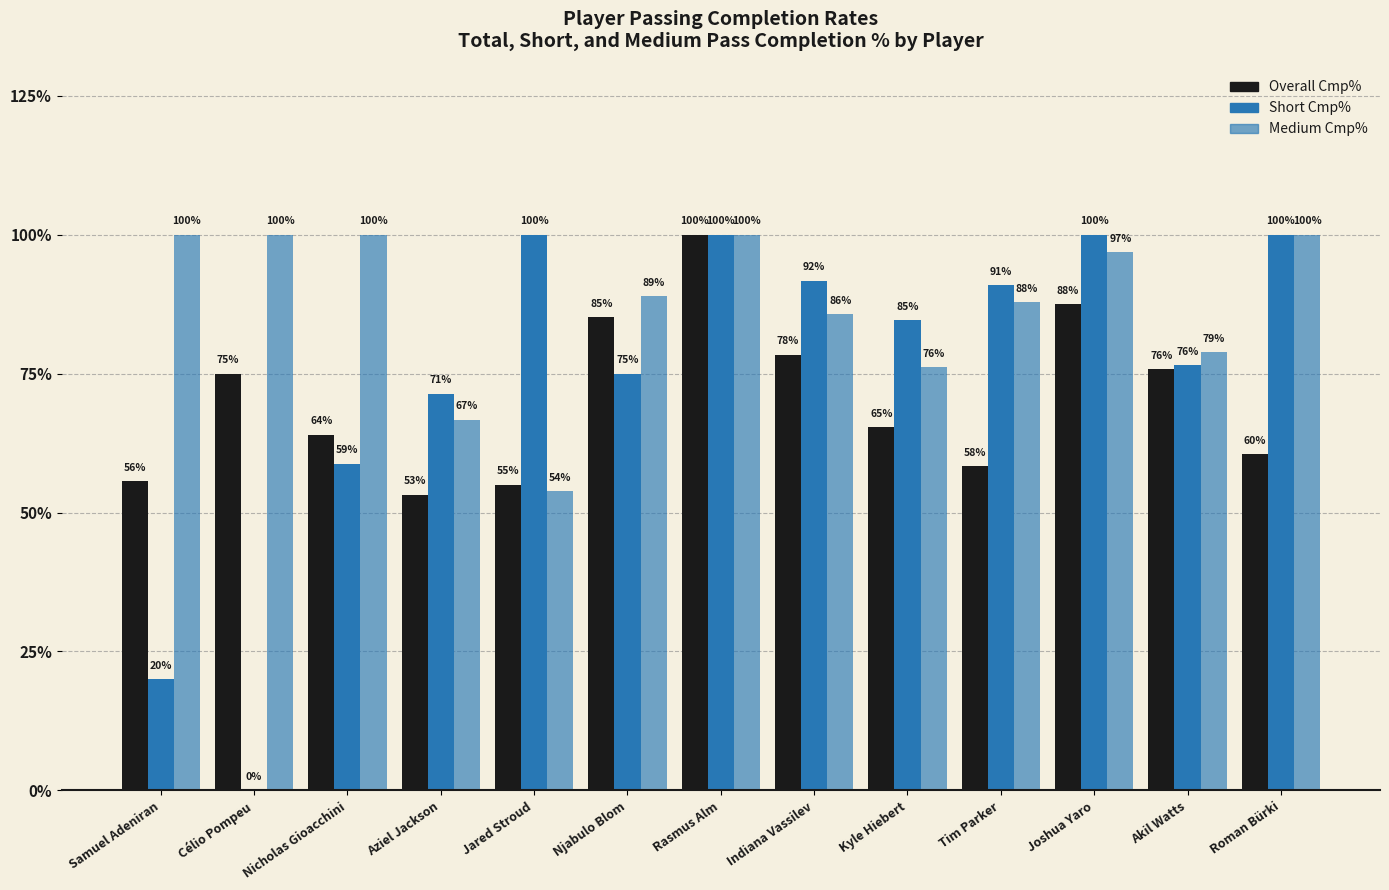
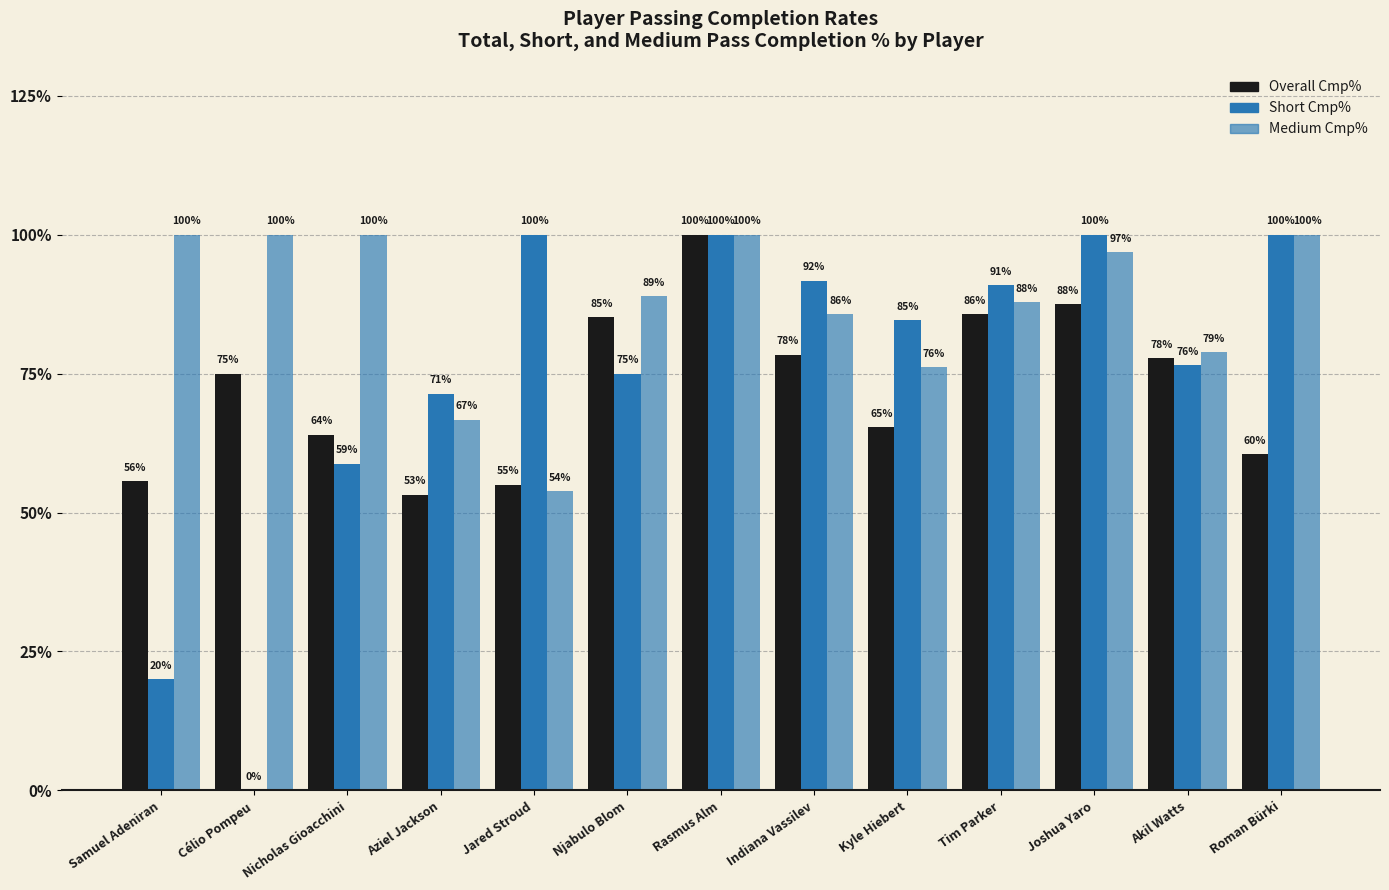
Overall Cmp%, Tim Parker: 58% -> 86%
Overall Cmp%, Akil Watts: 76% -> 78%
